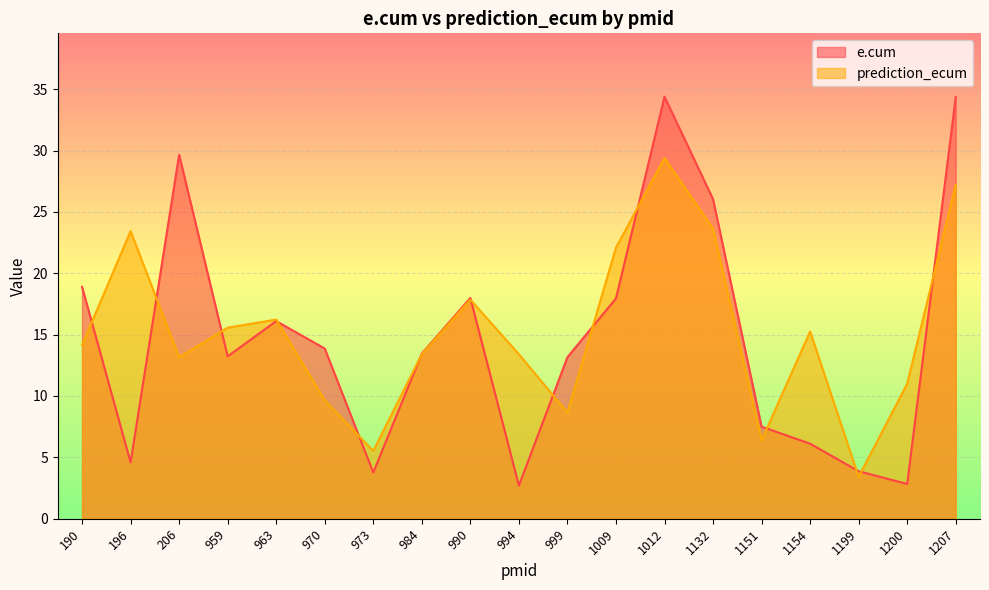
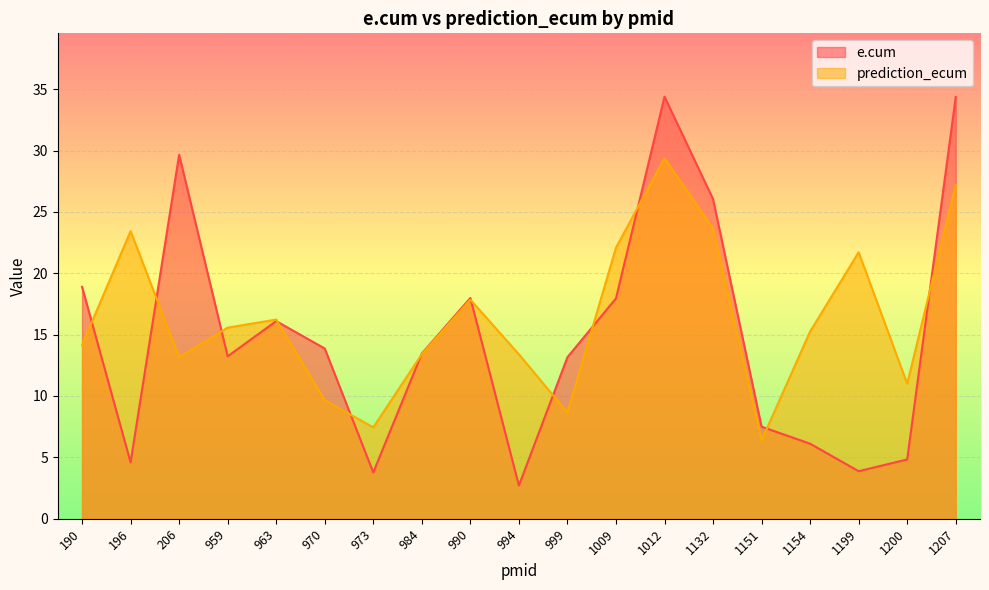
prediction_ecum, 973: 5.5 -> 7.4
prediction_ecum, 1199: 3.4 -> 21.7
e.cum, 1200: 2.8 -> 4.8
